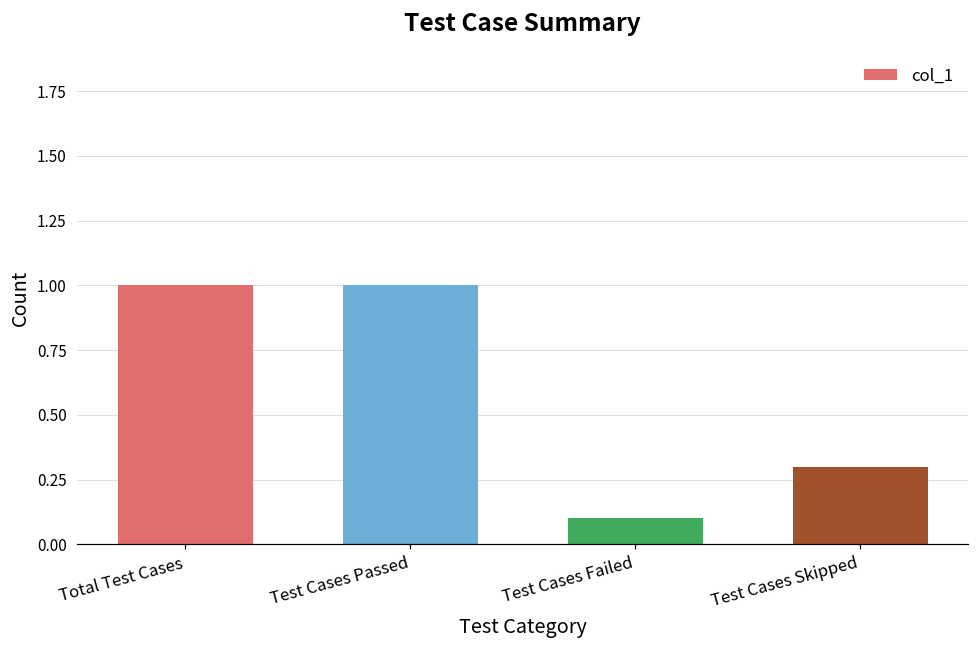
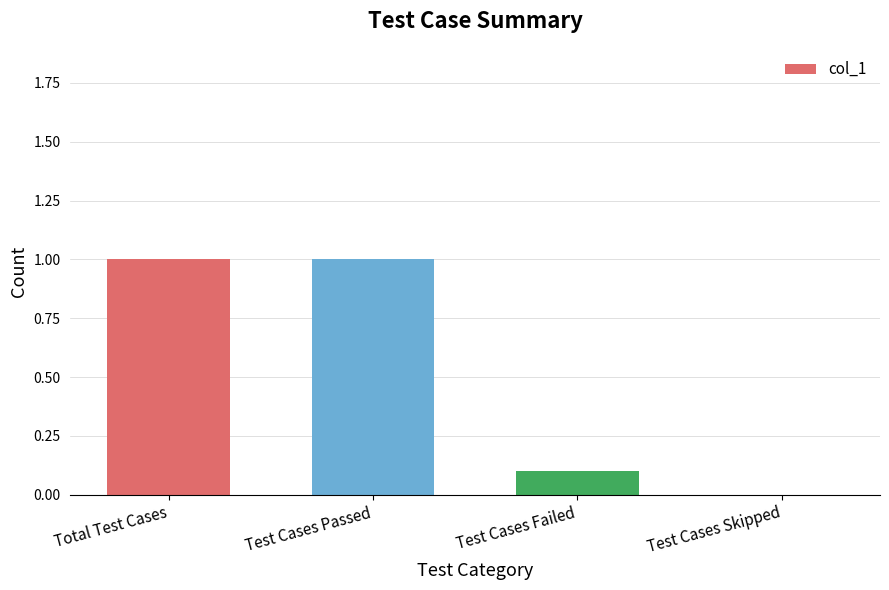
Test Cases Skipped: 0.3 -> 0.0
